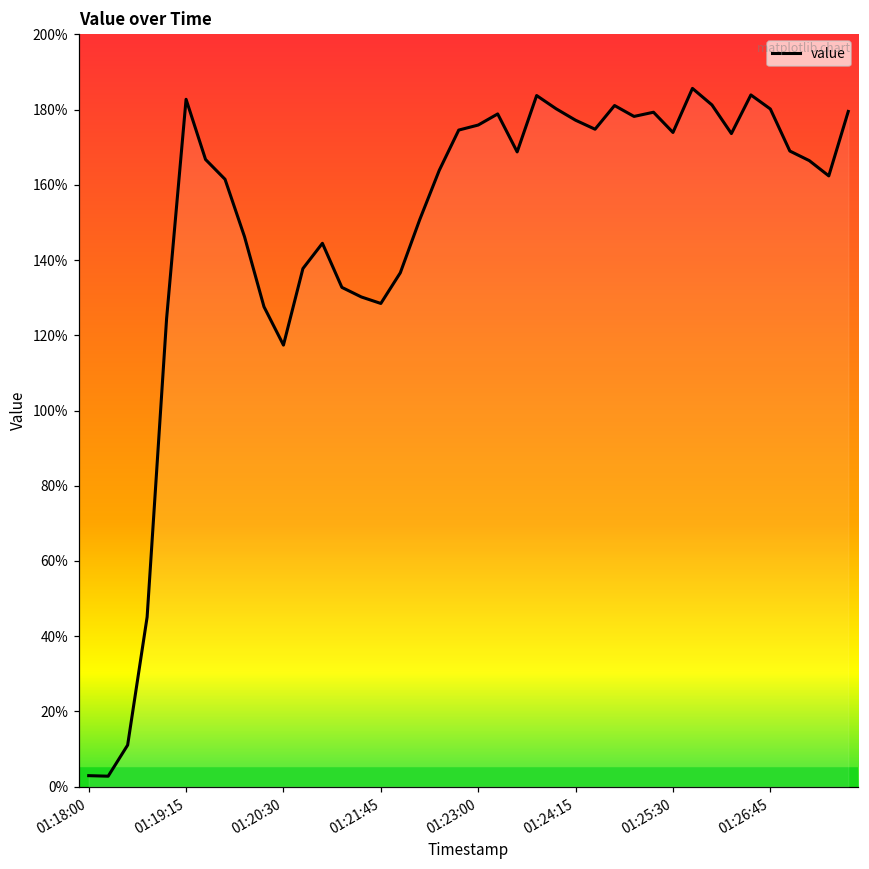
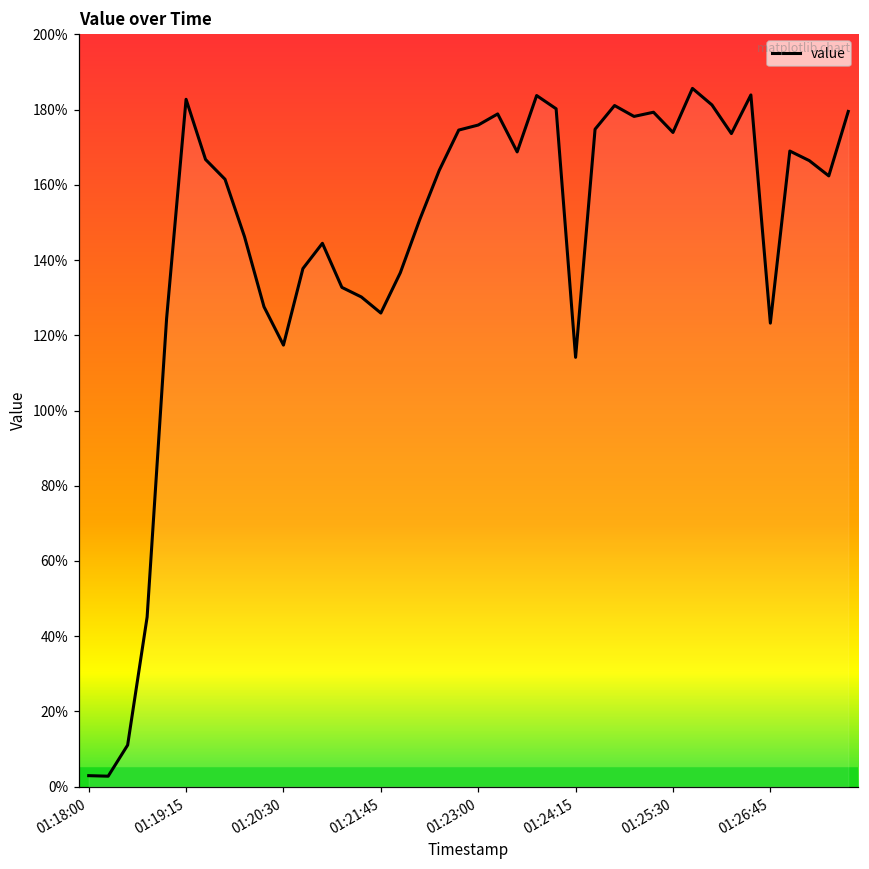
01:21:45: 128% -> 126%
01:24:15: 177% -> 114%
01:26:45: 180% -> 123%
